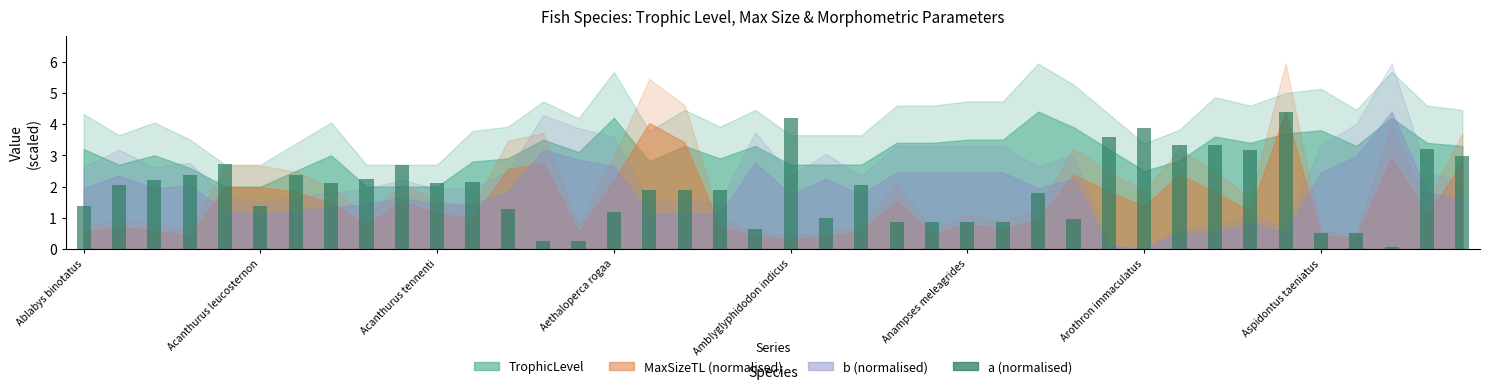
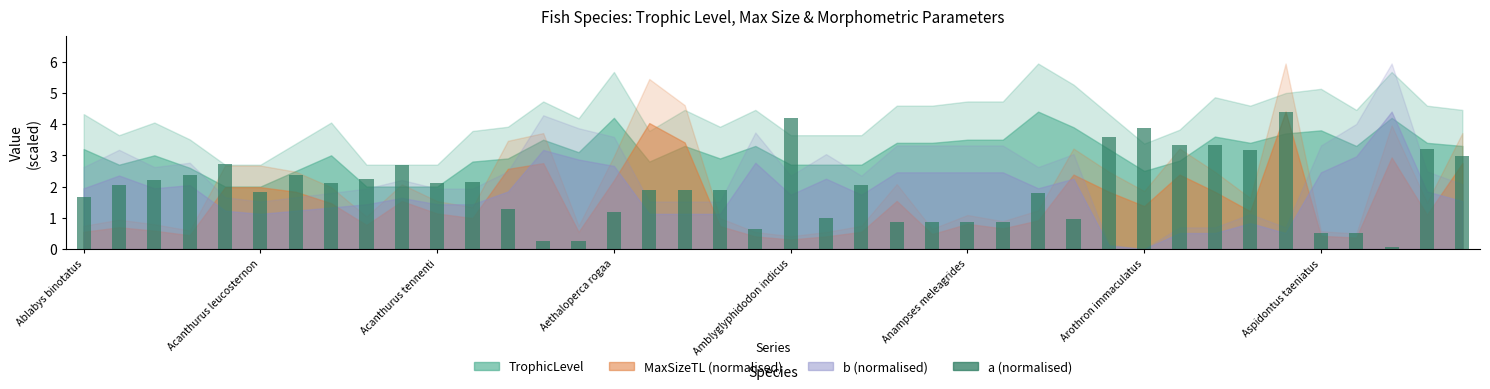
a (normalised), Ablabys binotatus: 1.4 -> 1.7
a (normalised), Acanthurus leucosternon: 1.4 -> 1.8
